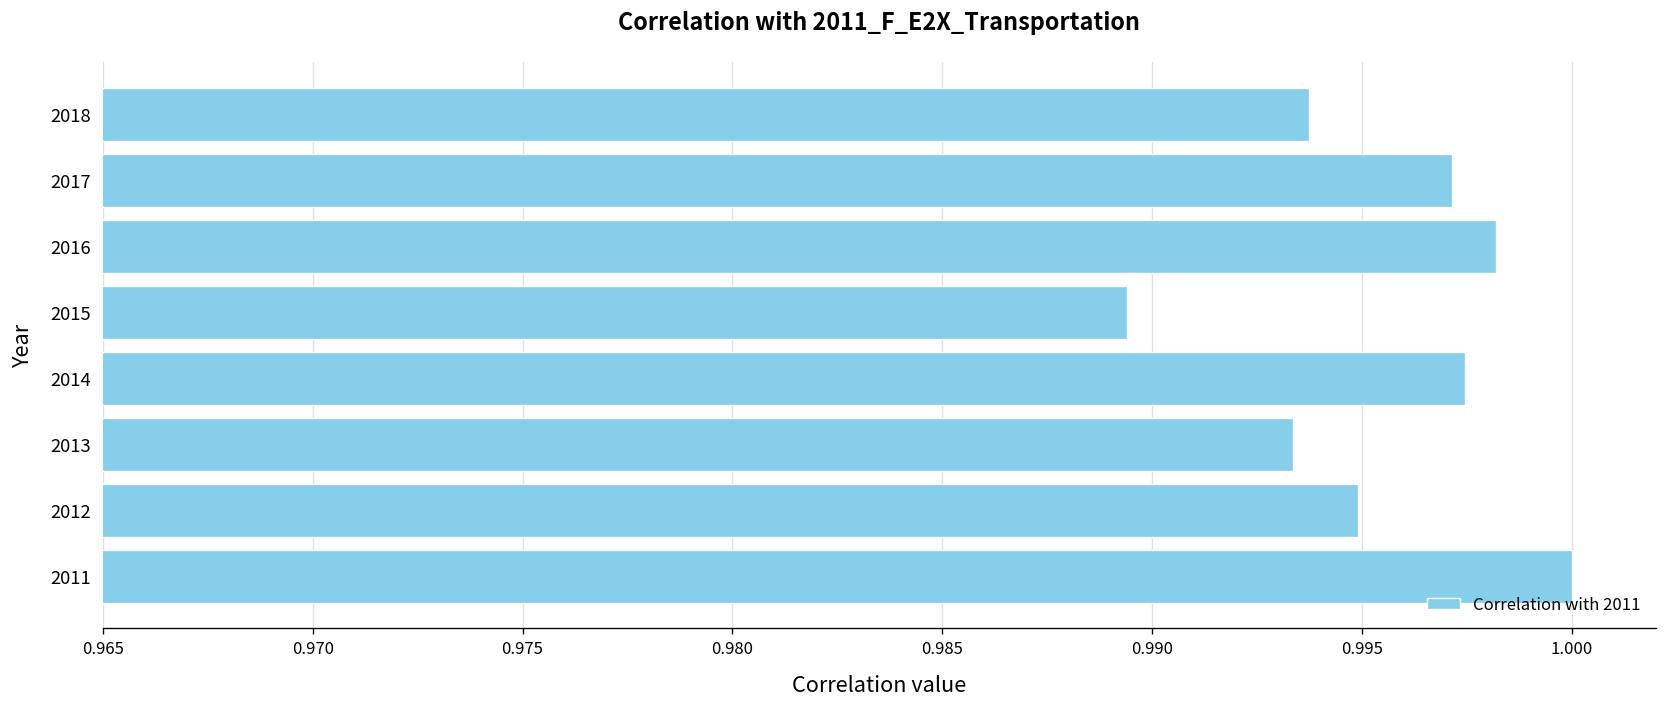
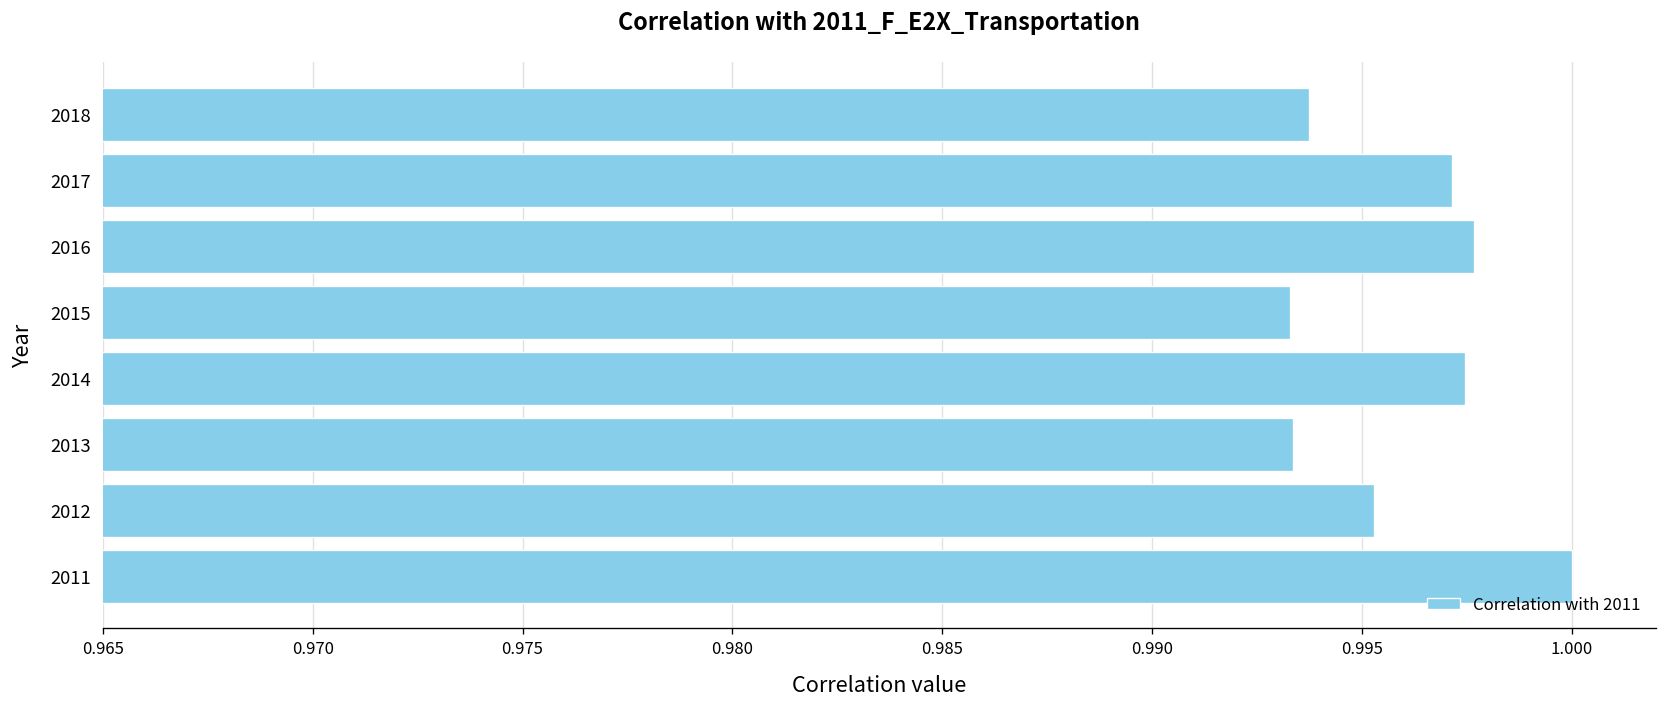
2016: 0.9982 -> 0.9977
2015: 0.9894 -> 0.9933
2012: 0.9949 -> 0.9953
